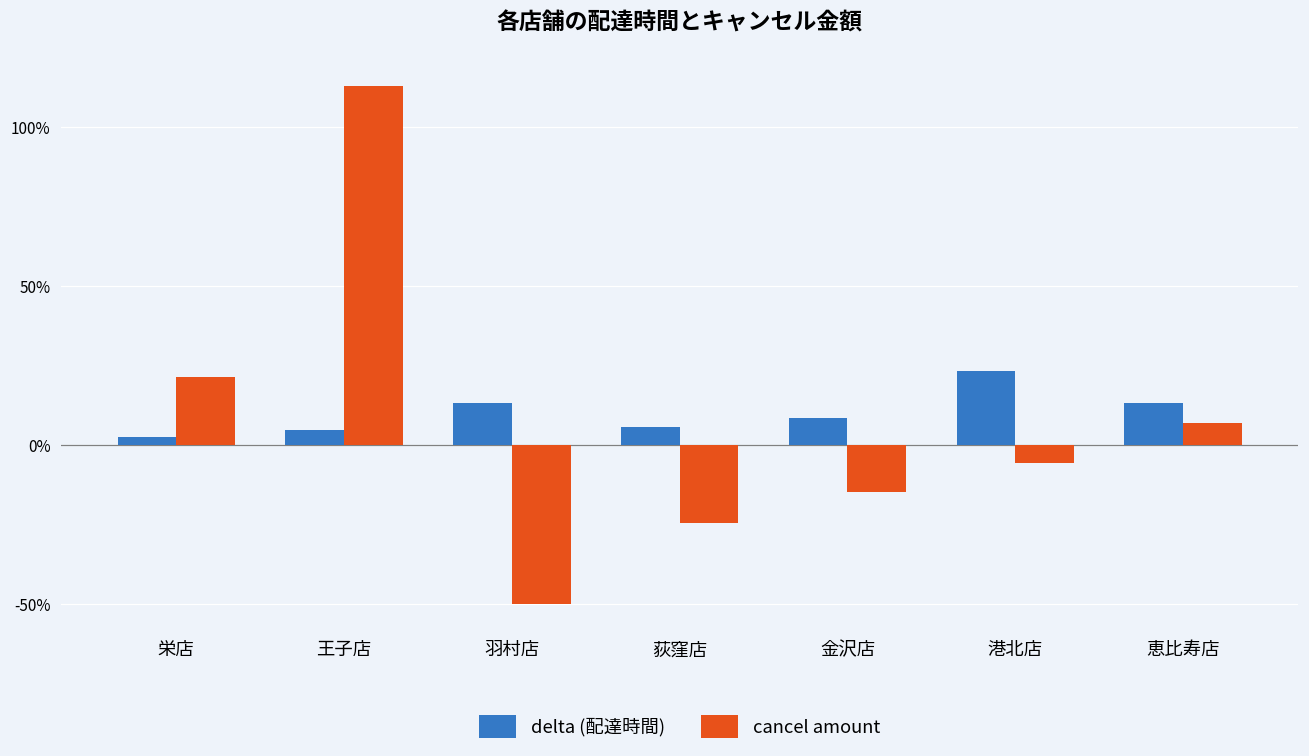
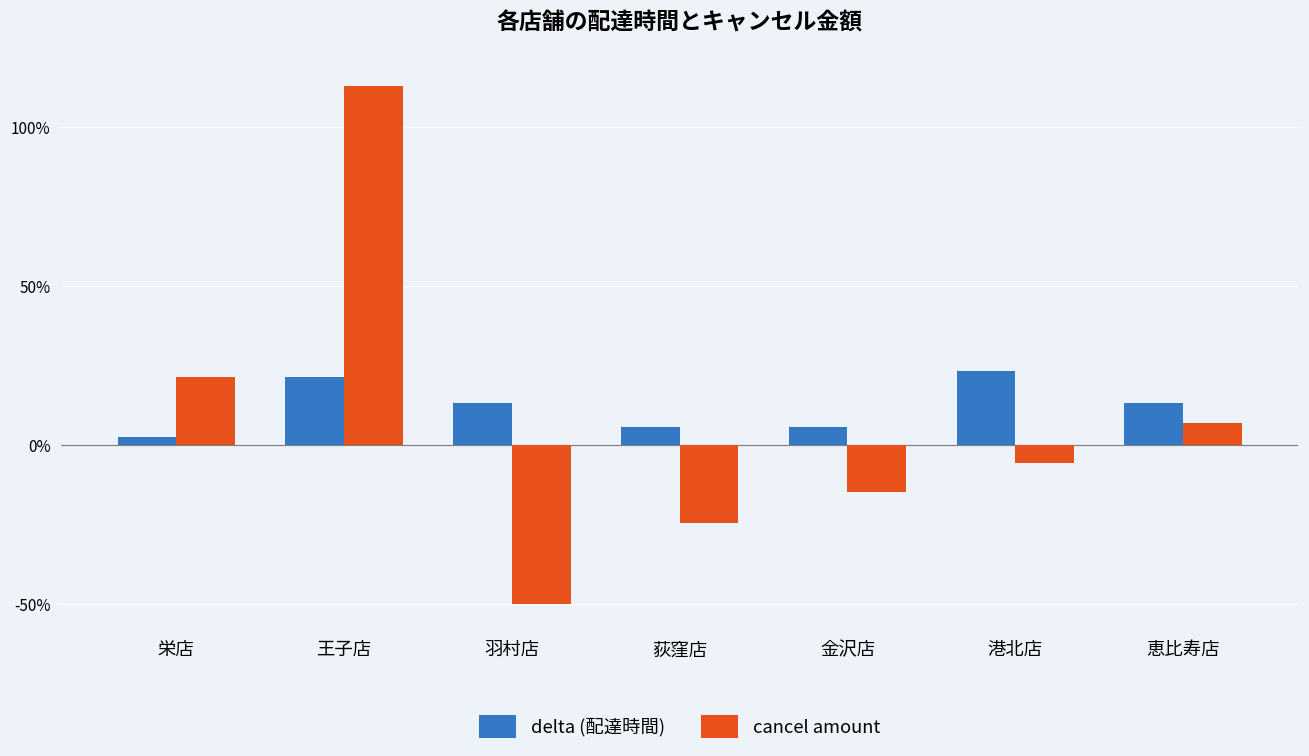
delta (配達時間), 王子店: 5% -> 21%
delta (配達時間), 金沢店: 8% -> 6%
